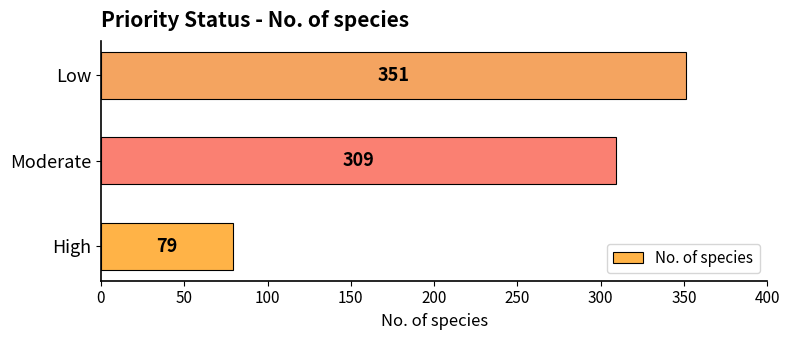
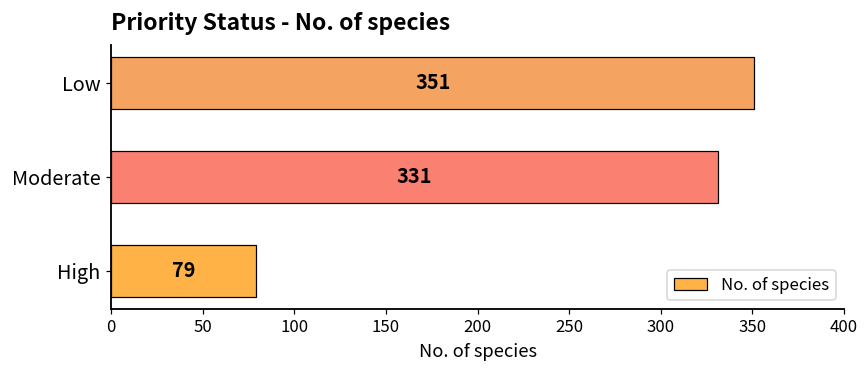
Moderate: 309 -> 331
